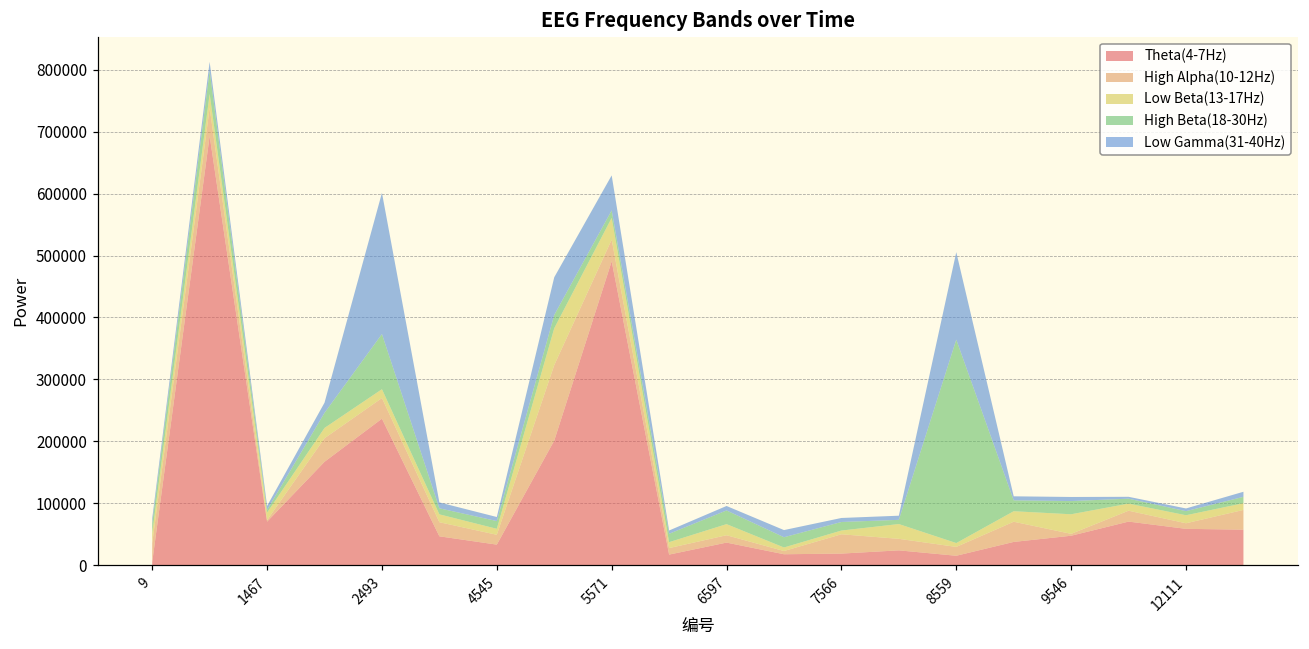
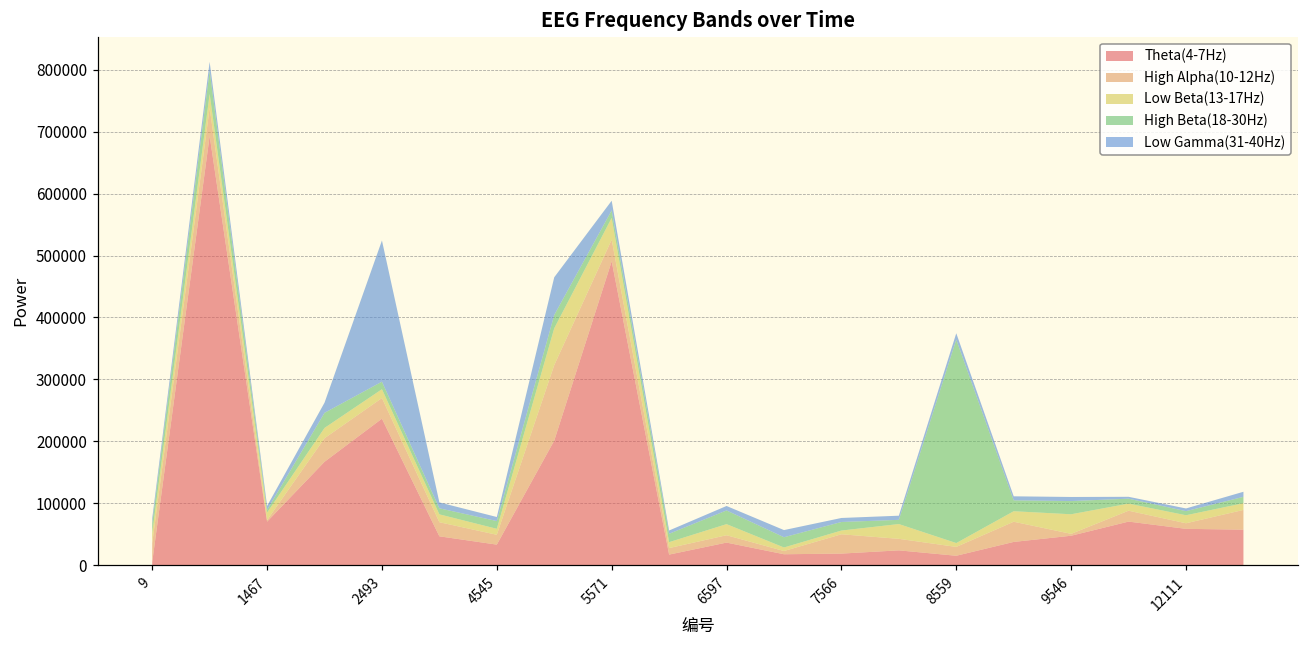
High Beta(18-30Hz), 2493: 90000 -> 10000
Low Gamma(31-40Hz), 5571: 60000 -> 20000
Low Gamma(31-40Hz), 8559: 140000 -> 10000
